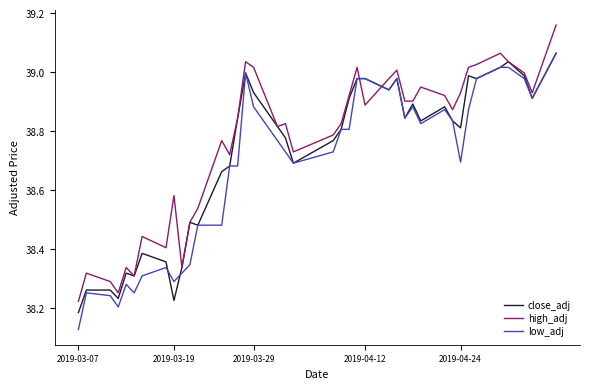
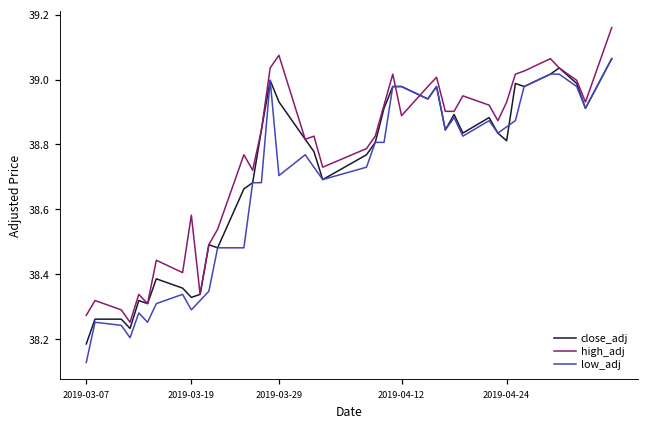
high_adj, 2019-03-07: 38.22 -> 38.27
close_adj, 2019-03-19: 38.23 -> 38.33
high_adj, 2019-03-29: 39.02 -> 39.07
low_adj, 2019-03-29: 38.88 -> 38.70
low_adj, 2019-04-24: 38.70 -> 38.85
